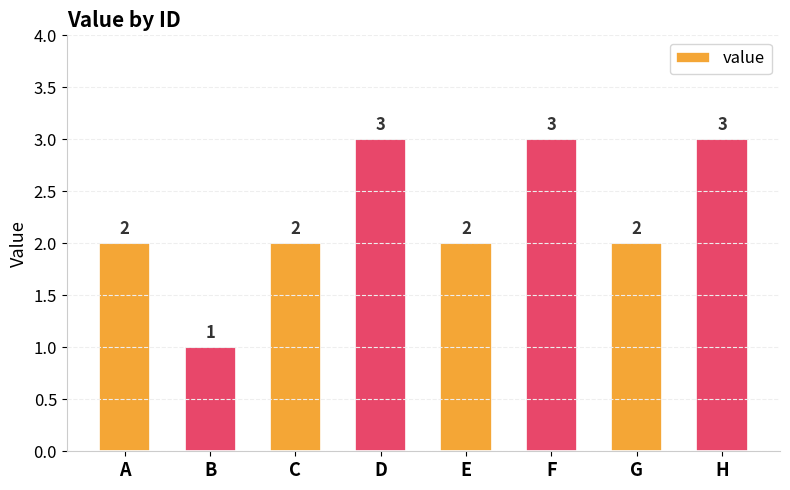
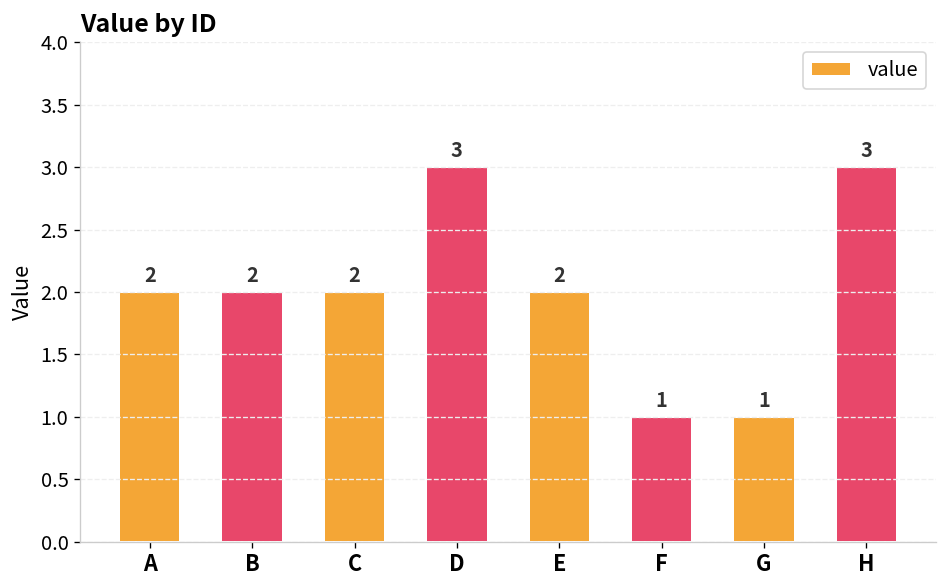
B: 1 -> 2
F: 3 -> 1
G: 2 -> 1
